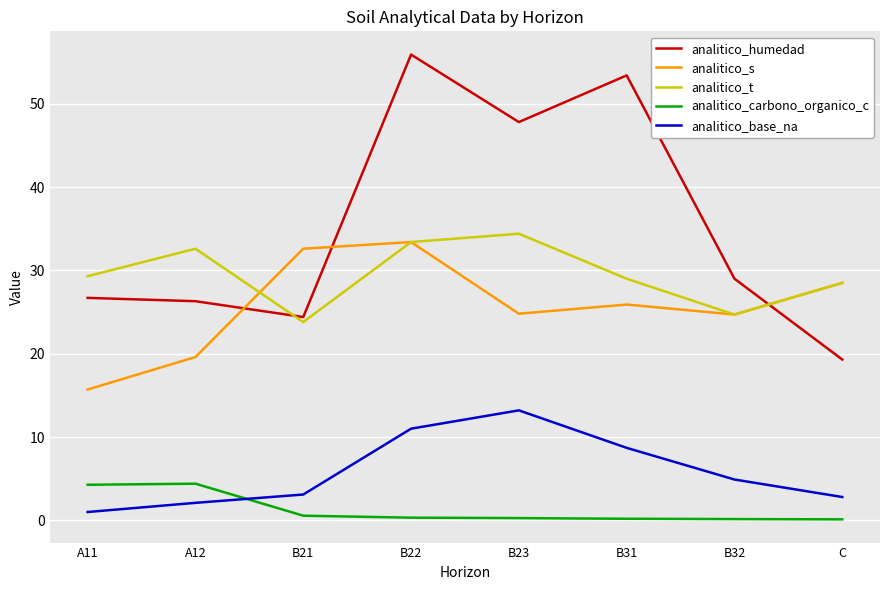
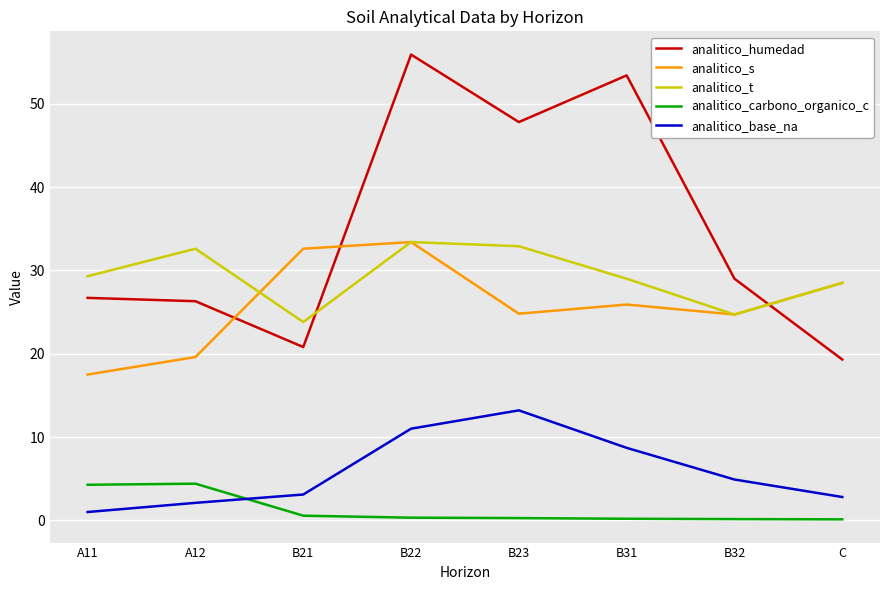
analitico_s, A11: 16 -> 18
analitico_humedad, B21: 24 -> 21
analitico_t, B23: 34 -> 33
